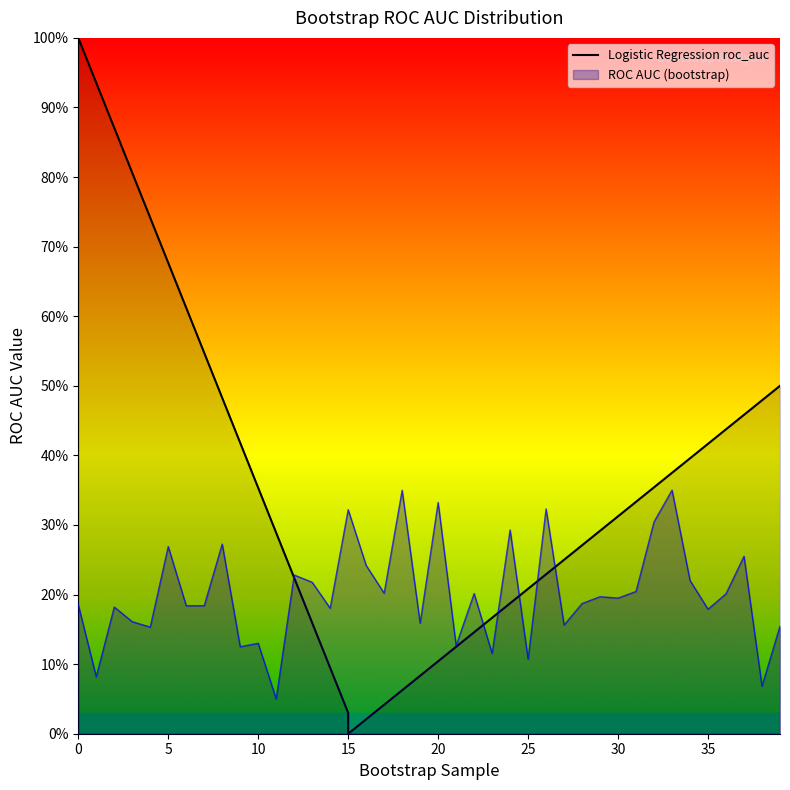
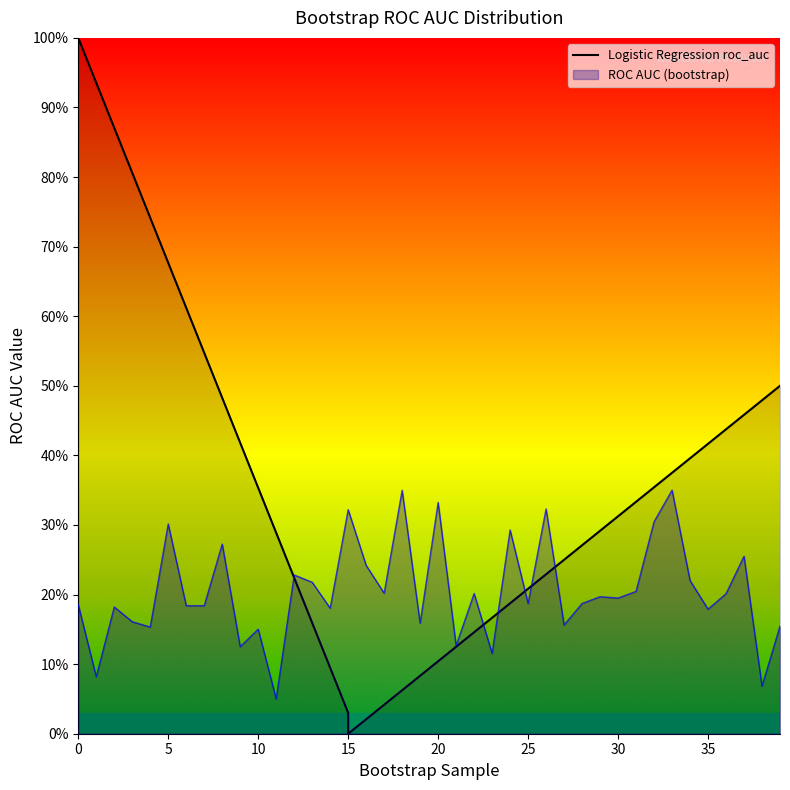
ROC AUC (bootstrap), 5: 27% -> 30%
ROC AUC (bootstrap), 10: 13% -> 15%
ROC AUC (bootstrap), 25: 11% -> 19%
